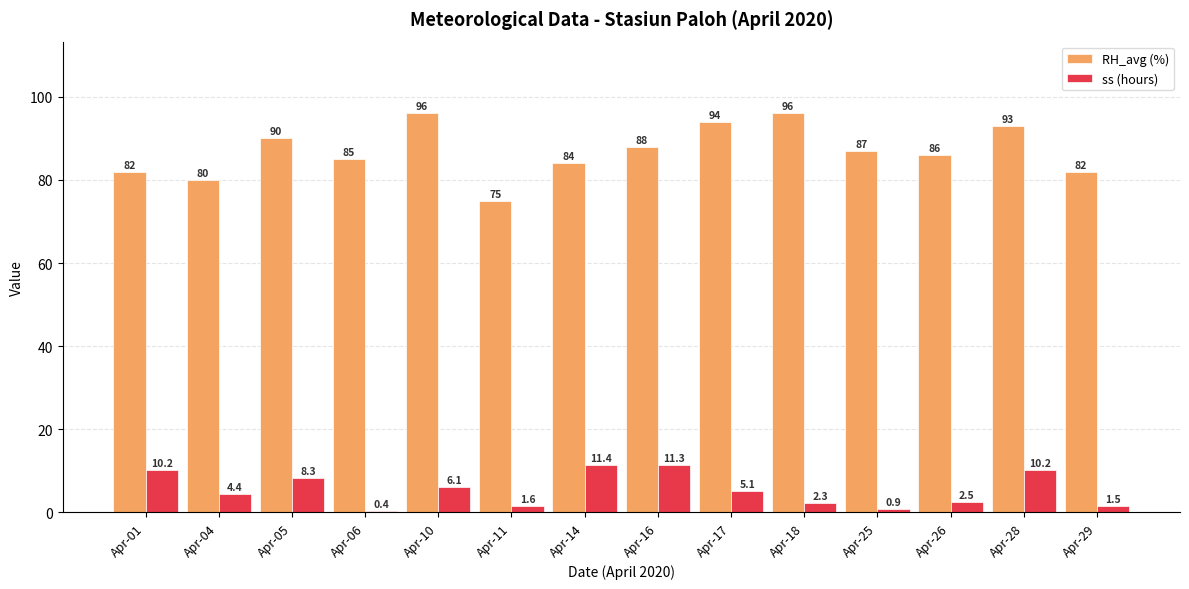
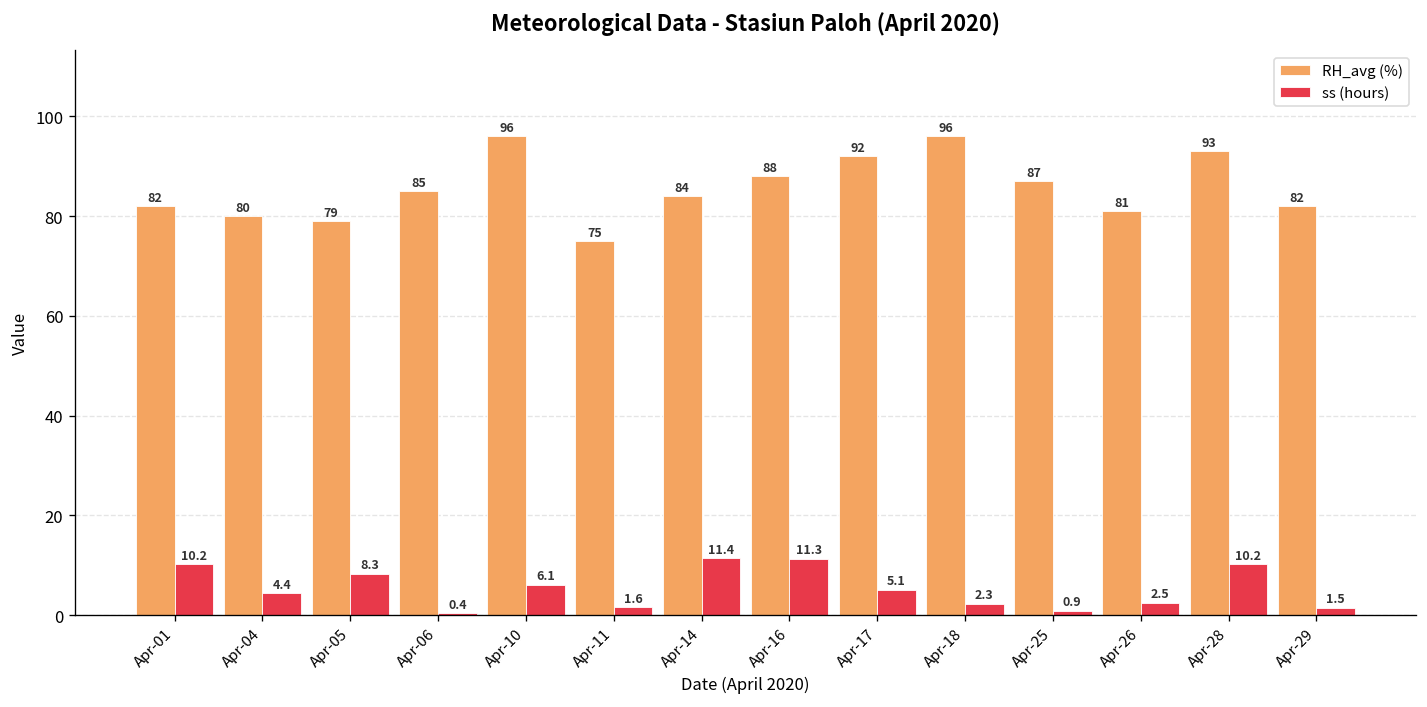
RH_avg (%), Apr-05: 90 -> 79
RH_avg (%), Apr-17: 94 -> 92
RH_avg (%), Apr-26: 86 -> 81
